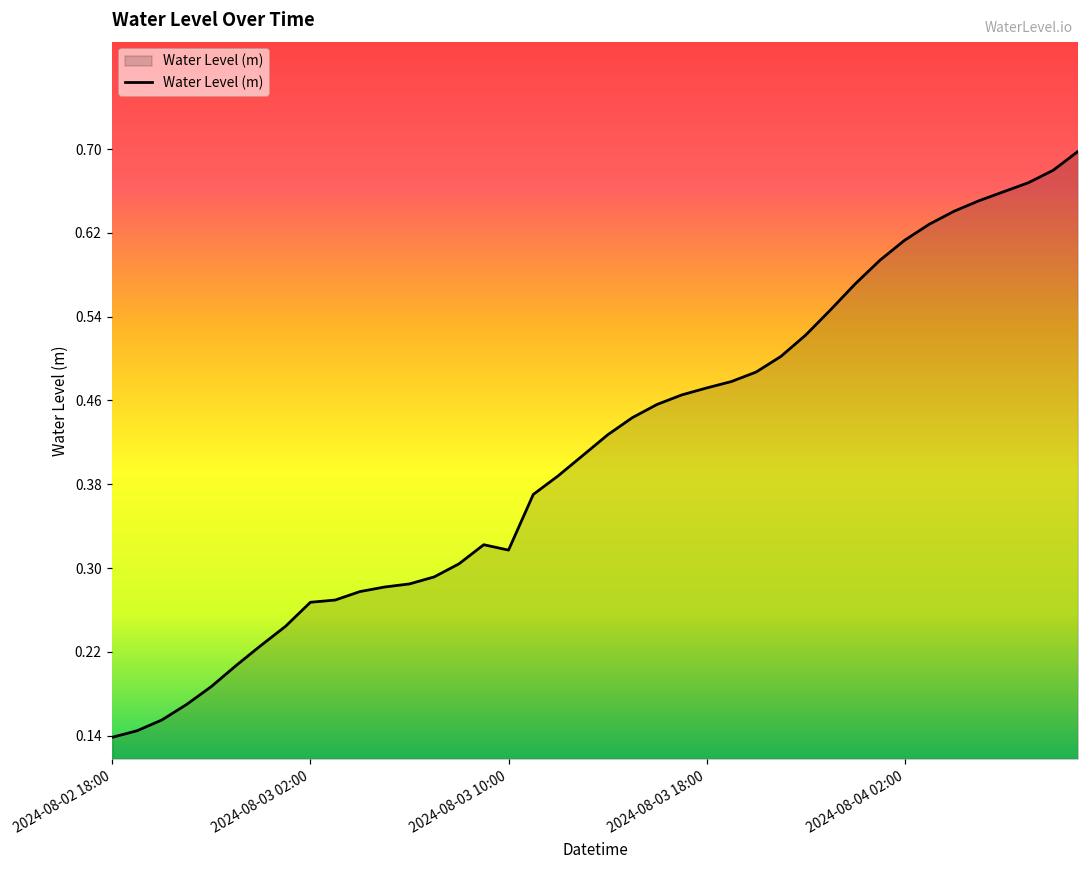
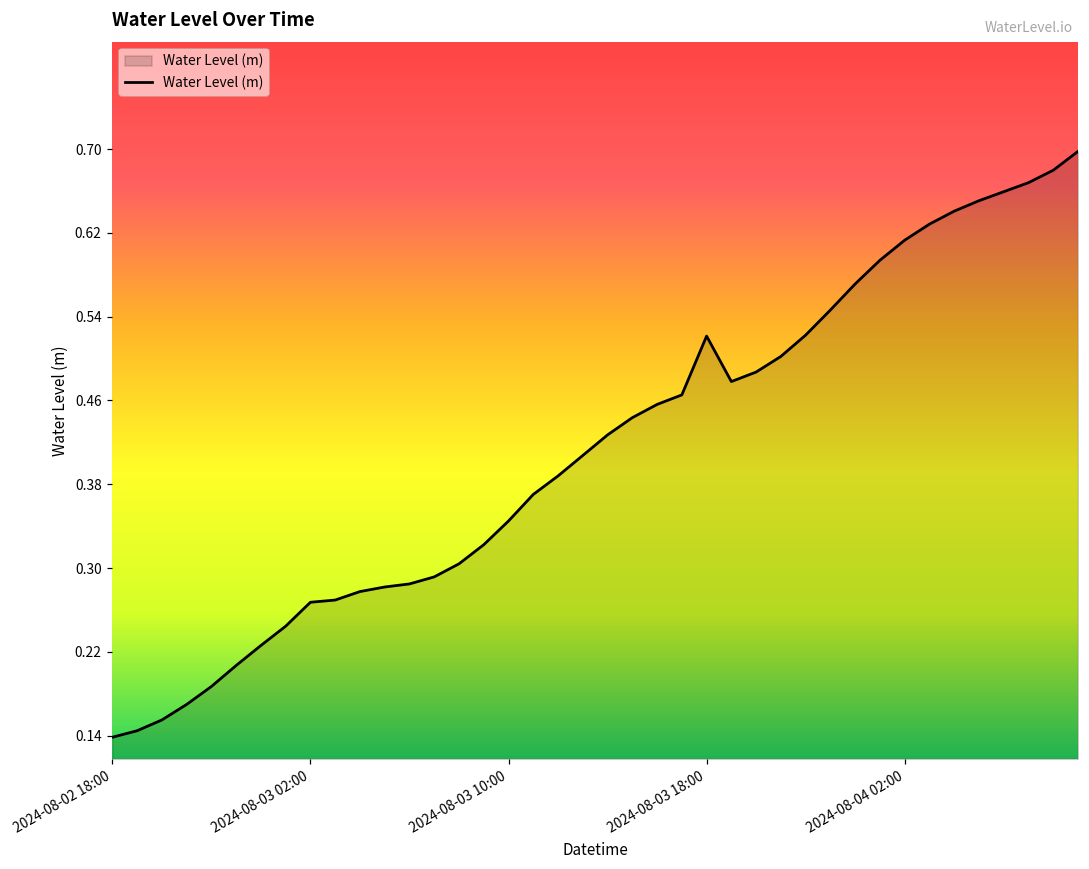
2024-08-03 10:00: 0.32 -> 0.34
2024-08-03 18:00: 0.47 -> 0.52
